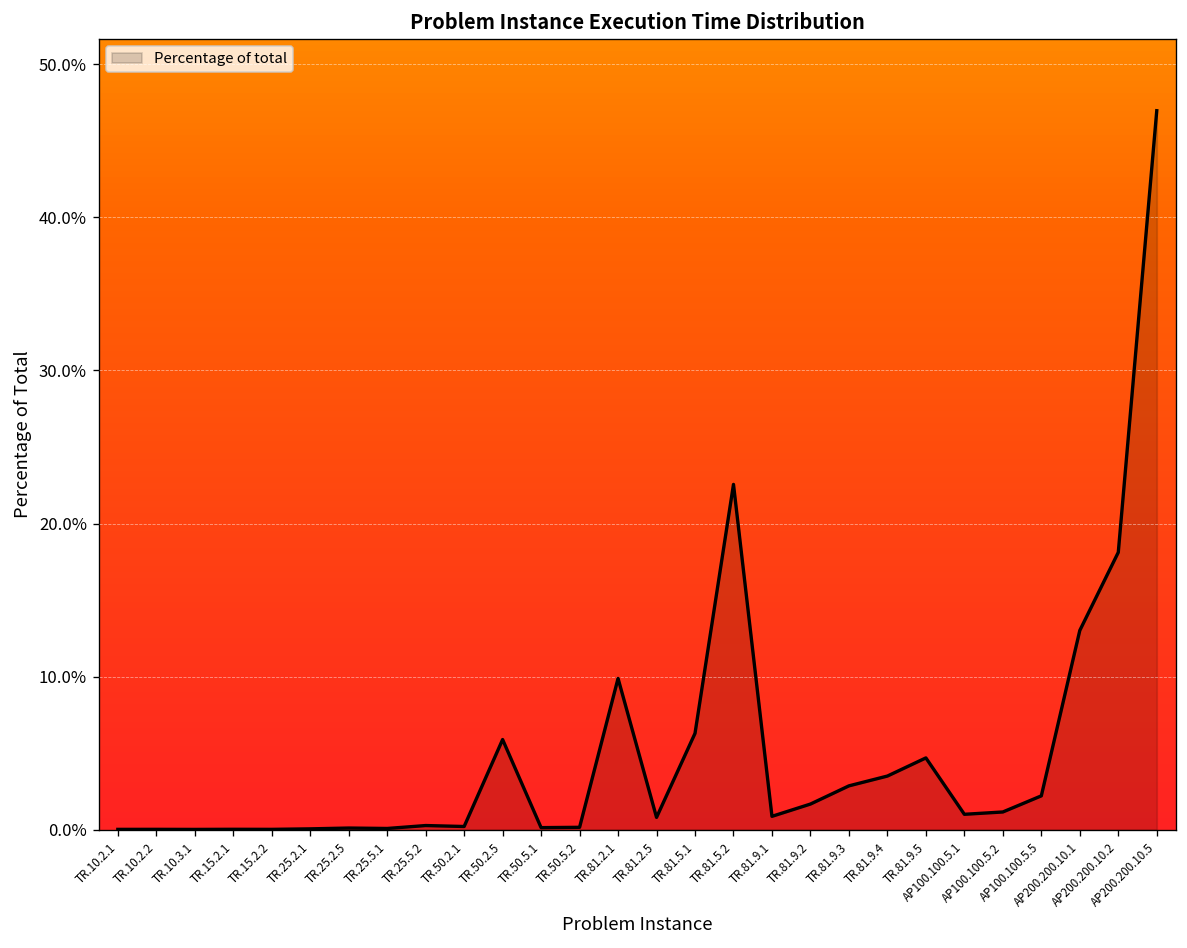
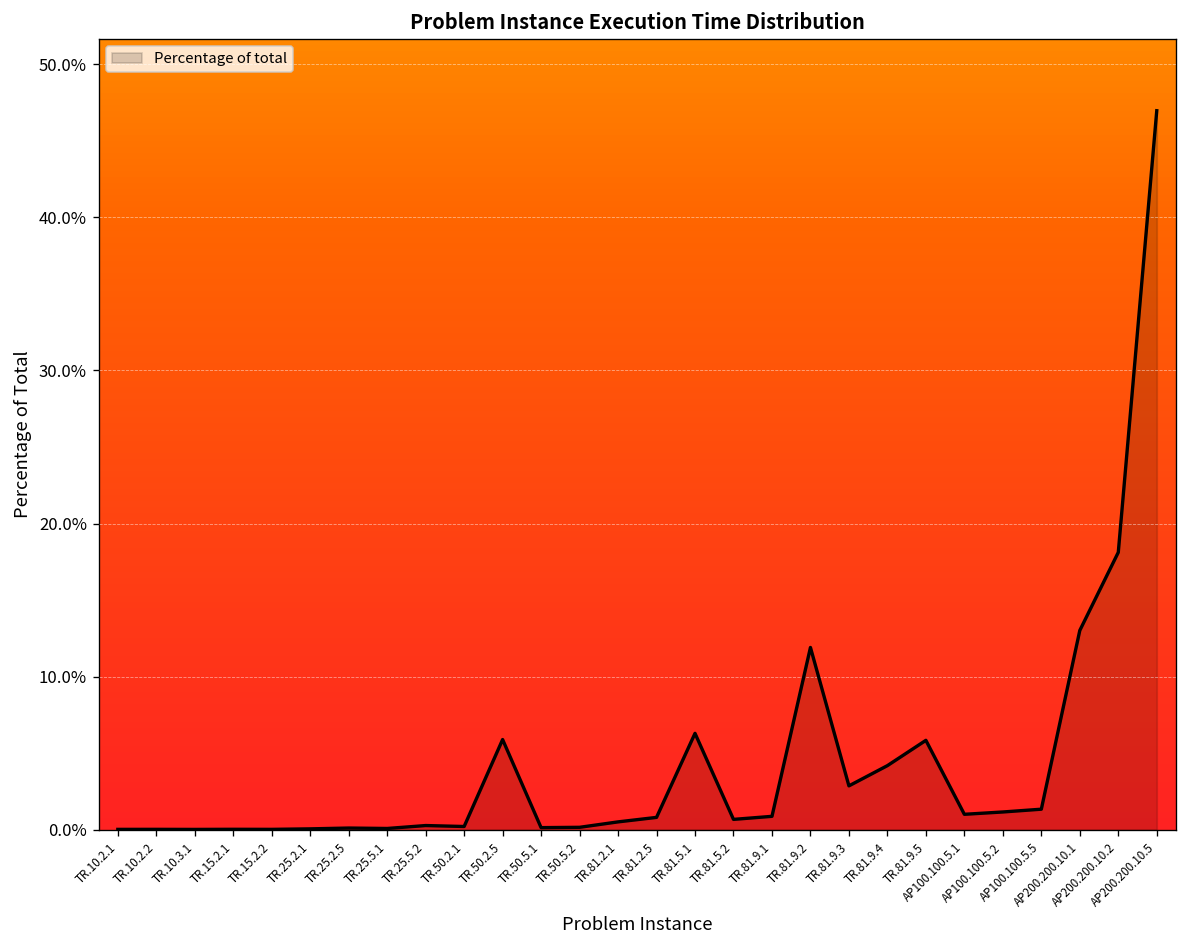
TR.81.2.1: 9.9% -> 0.5%
TR.81.5.2: 22.6% -> 0.7%
TR.81.9.2: 1.7% -> 11.9%
TR.81.9.4: 3.5% -> 4.2%
TR.81.9.5: 4.7% -> 5.8%
AP100.100.5.5: 2.2% -> 1.3%
